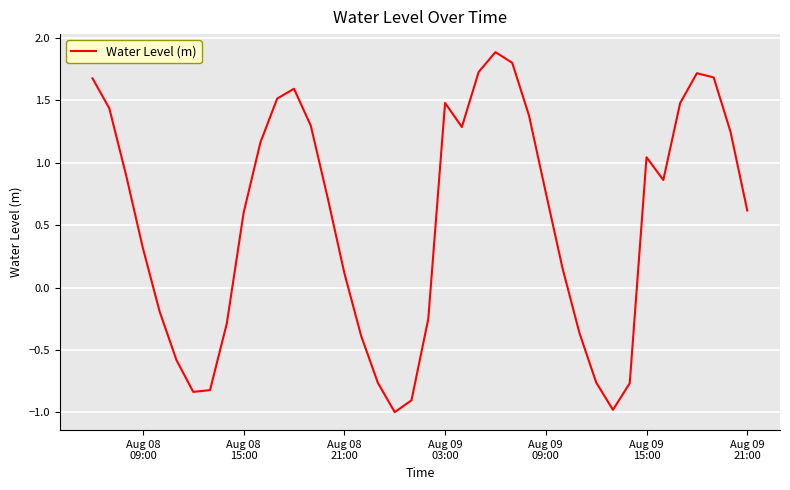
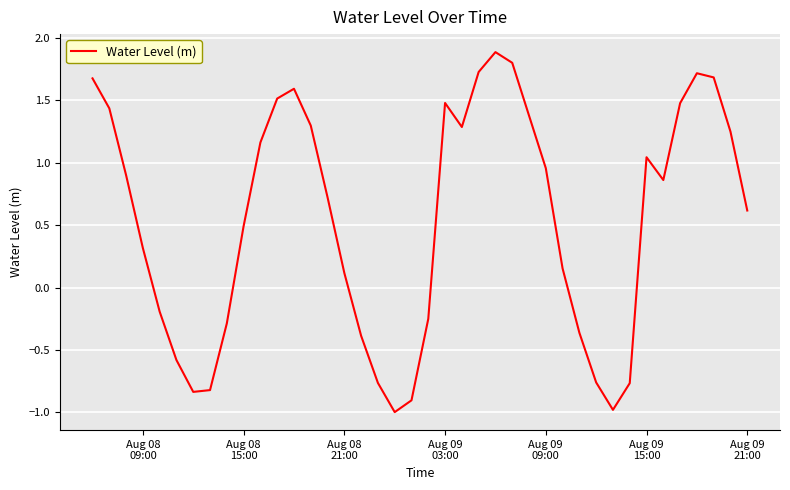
Aug 08 15:00: 0.60 -> 0.49
Aug 09 09:00: 0.76 -> 0.96
